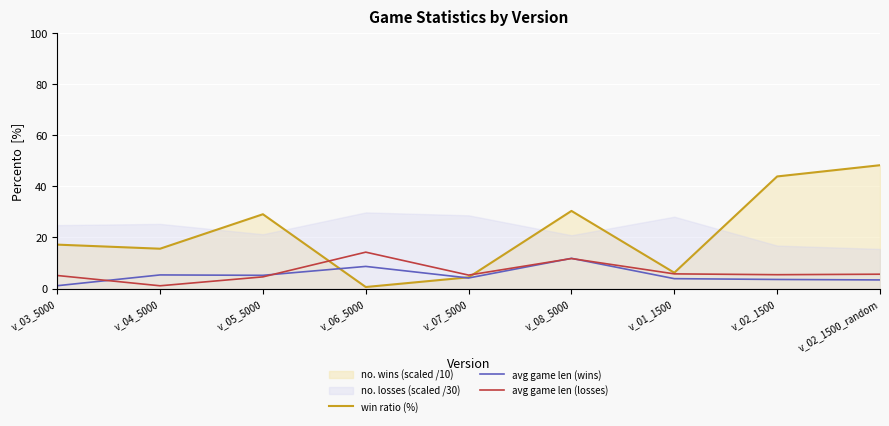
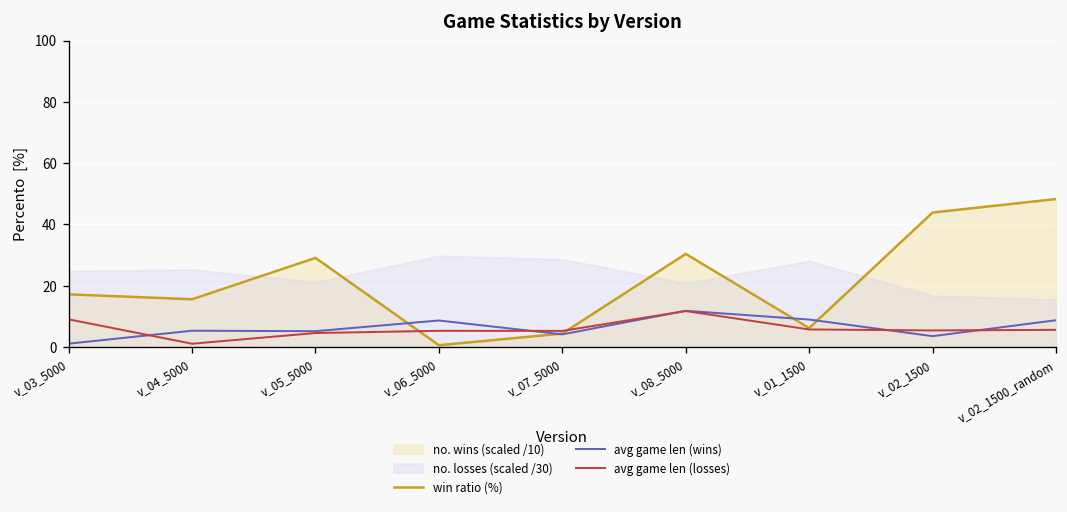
avg game len (losses), v_03_5000: 5 -> 9
avg game len (losses), v_06_5000: 14 -> 5
avg game len (wins), v_01_1500: 4 -> 9
avg game len (wins), v_02_1500_random: 3 -> 9
